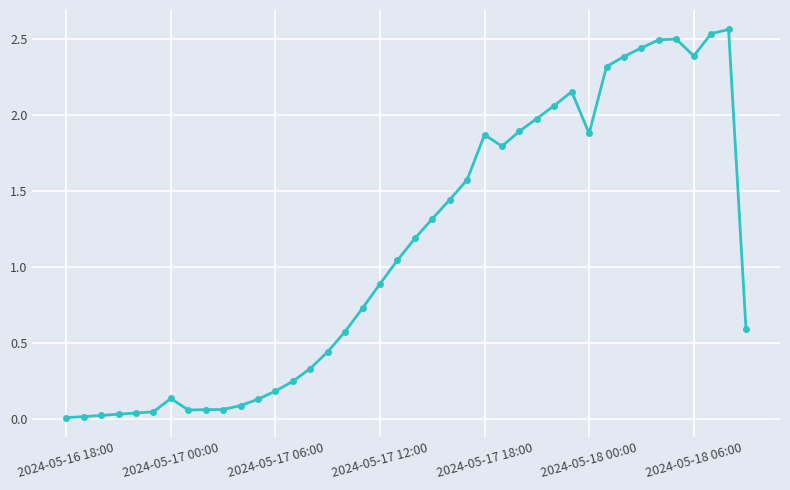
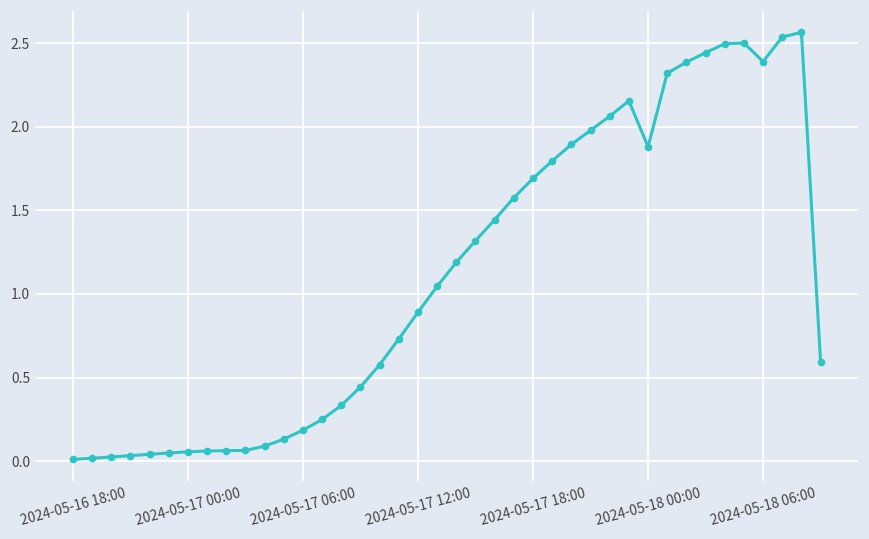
2024-05-17 00:00: 0.14 -> 0.06
2024-05-17 18:00: 1.87 -> 1.69
